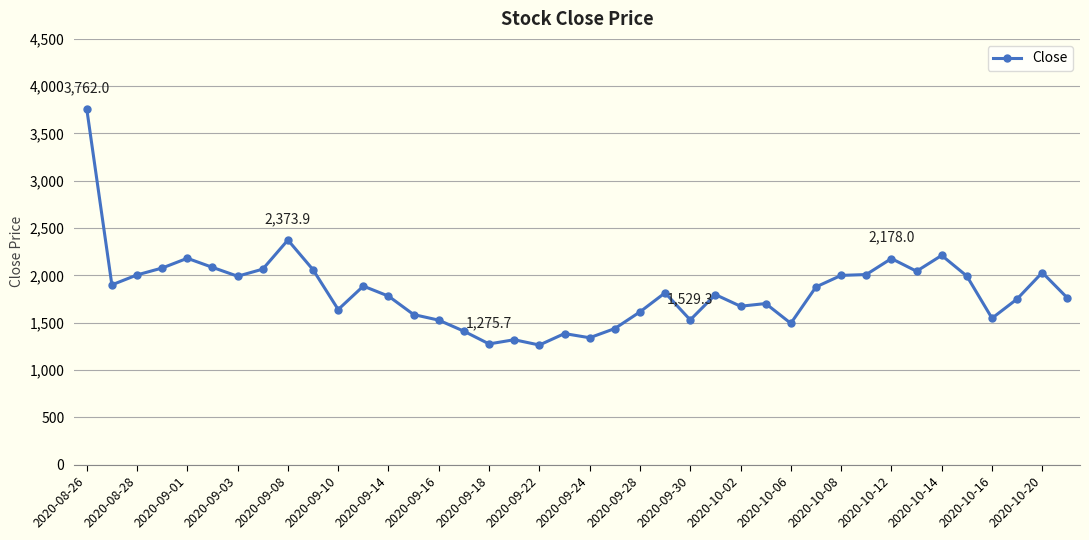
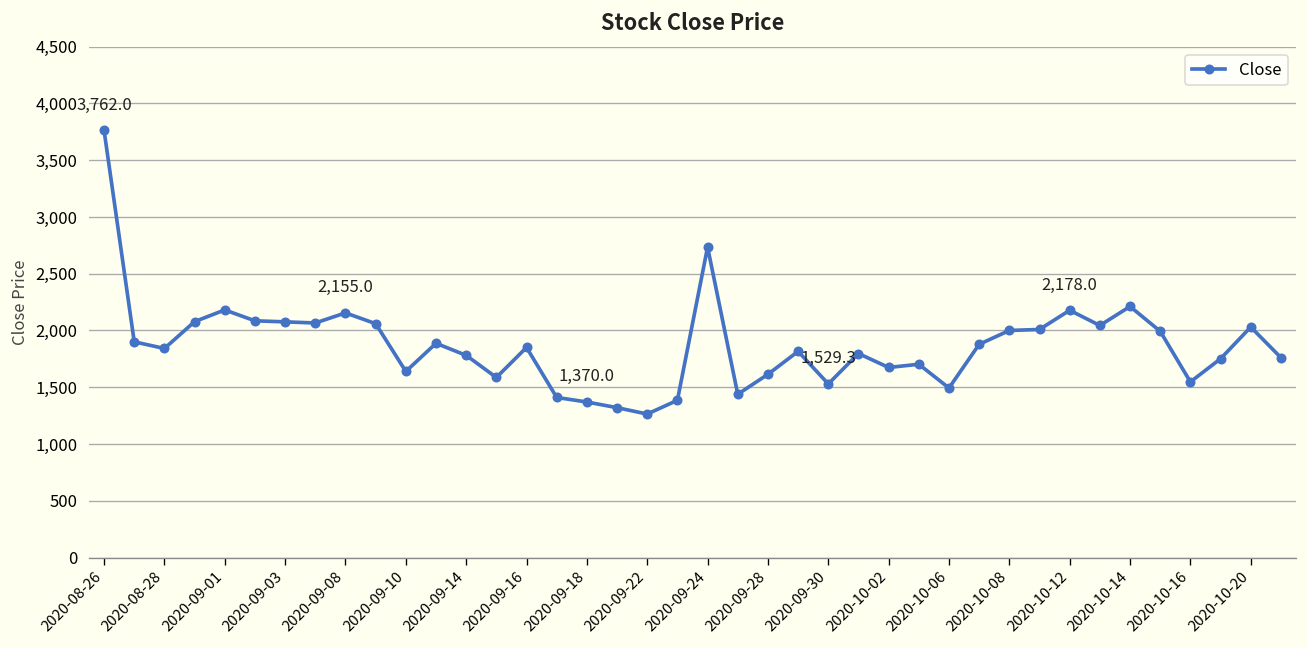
2020-08-28: 2,000 -> 1,800
2020-09-03: 2,000 -> 2,100
2020-09-08: 2,373.9 -> 2,155.0
2020-09-16: 1,500 -> 1,900
2020-09-18: 1,275.7 -> 1,370.0
2020-09-24: 1,300 -> 2,700
